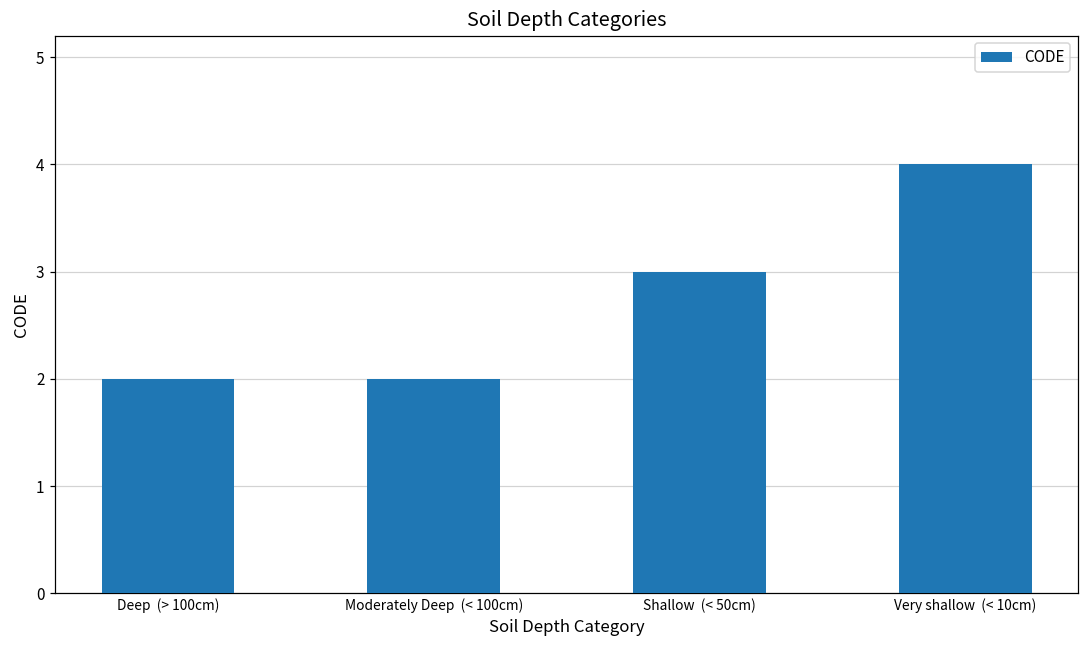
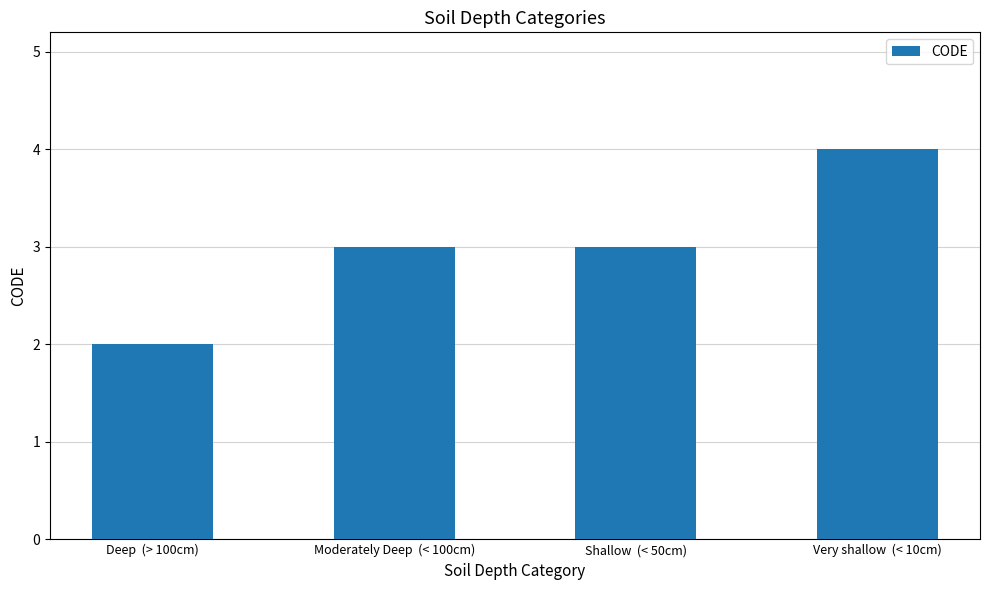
Moderately Deep (< 100cm): 2 -> 3
